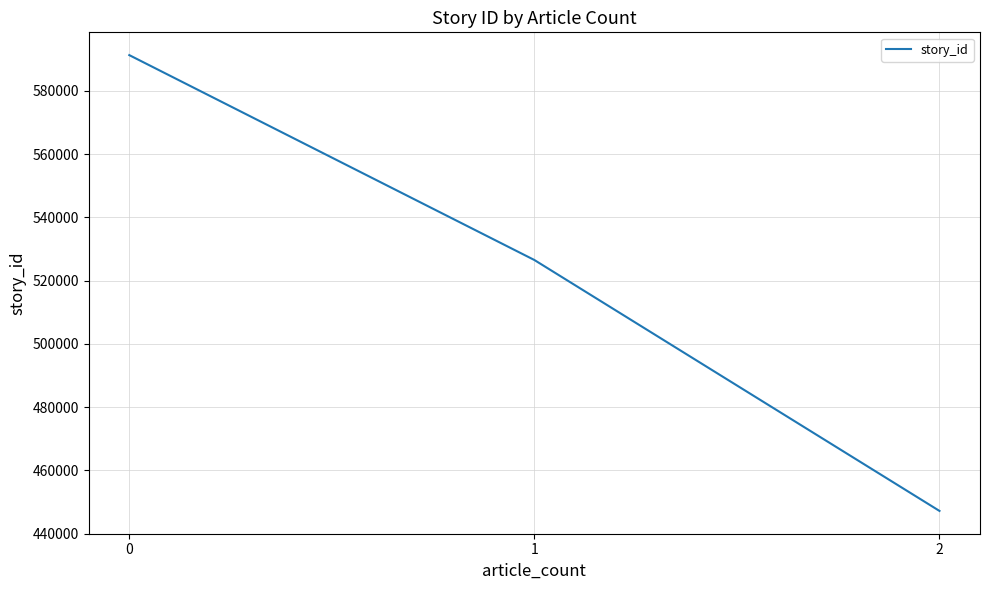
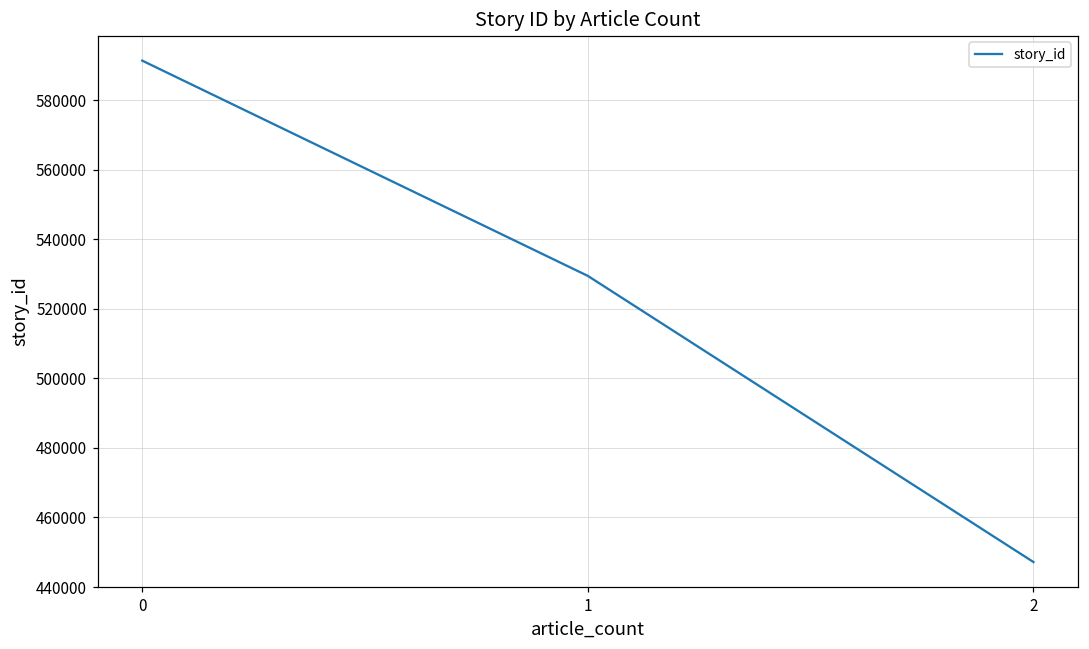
1: 527000 -> 529000
